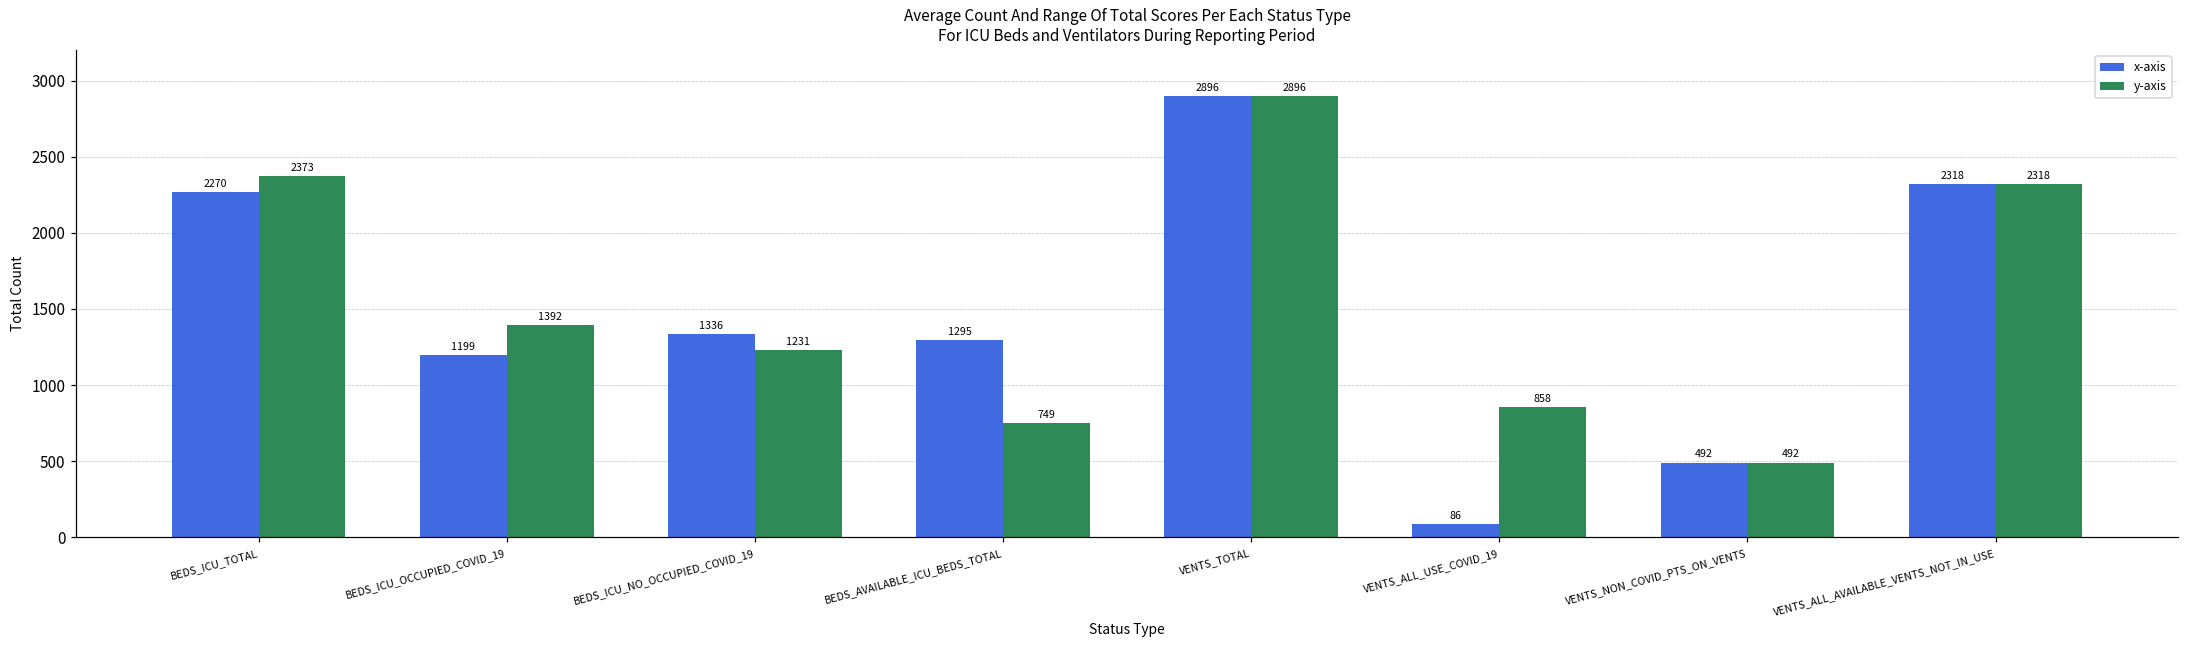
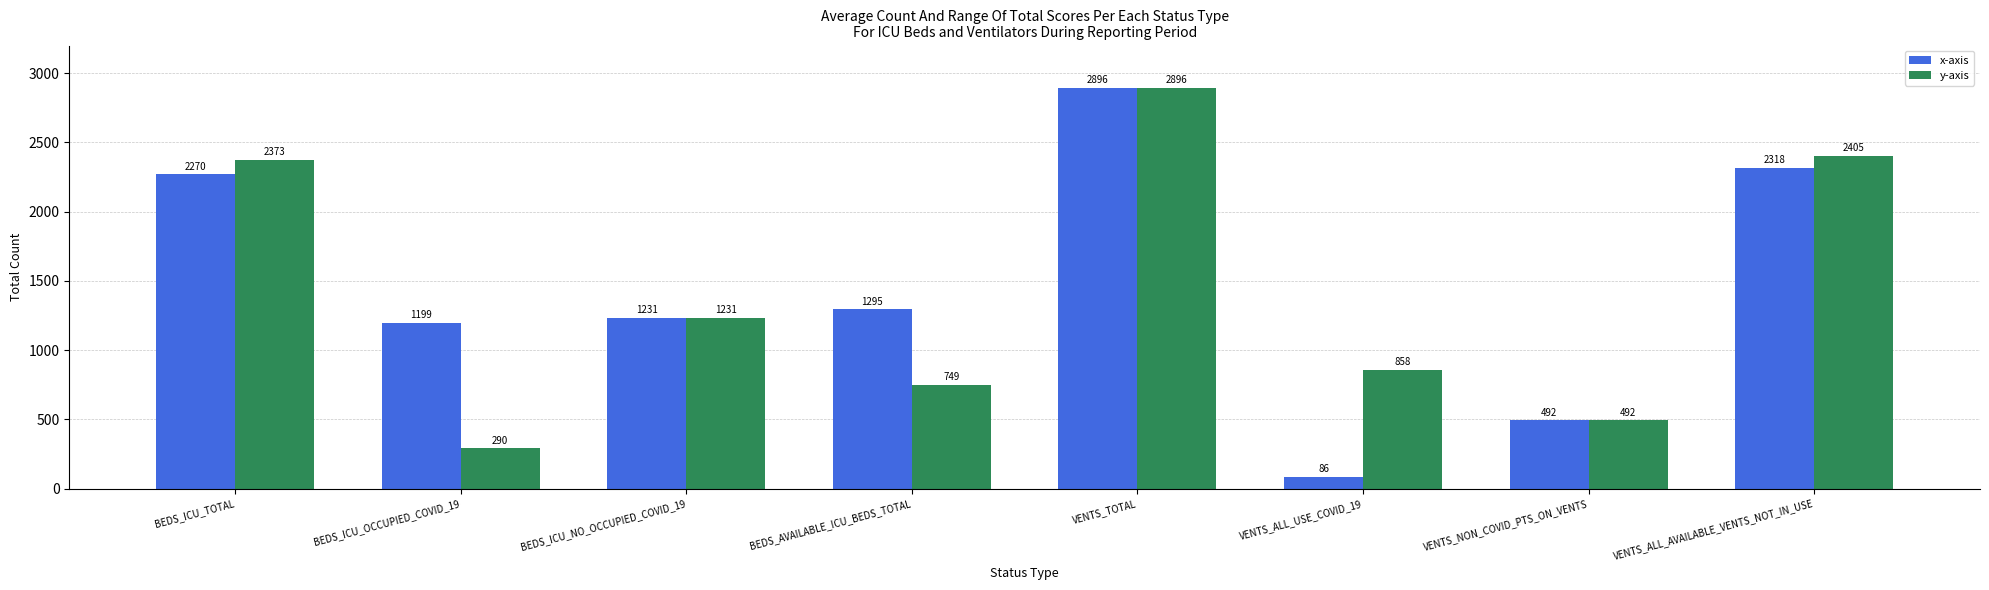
y-axis, BEDS_ICU_OCCUPIED_COVID_19: 1392 -> 290
x-axis, BEDS_ICU_NO_OCCUPIED_COVID_19: 1336 -> 1231
y-axis, VENTS_ALL_AVAILABLE_VENTS_NOT_IN_USE: 2318 -> 2405
